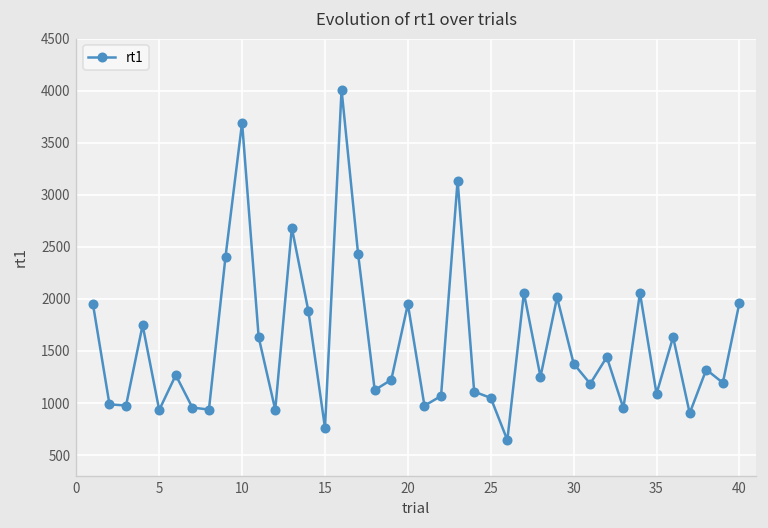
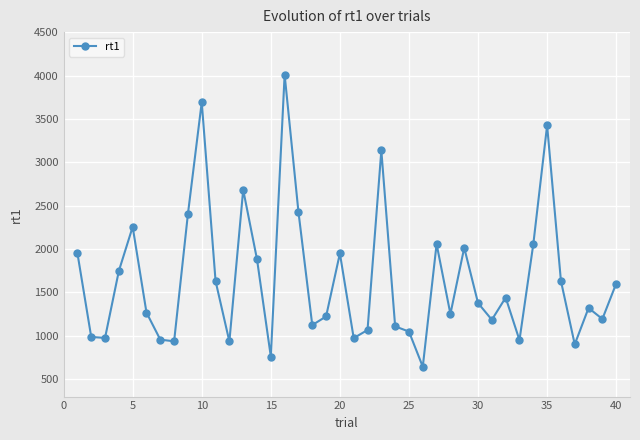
5: 900 -> 2300
35: 1100 -> 3400
40: 2000 -> 1600
